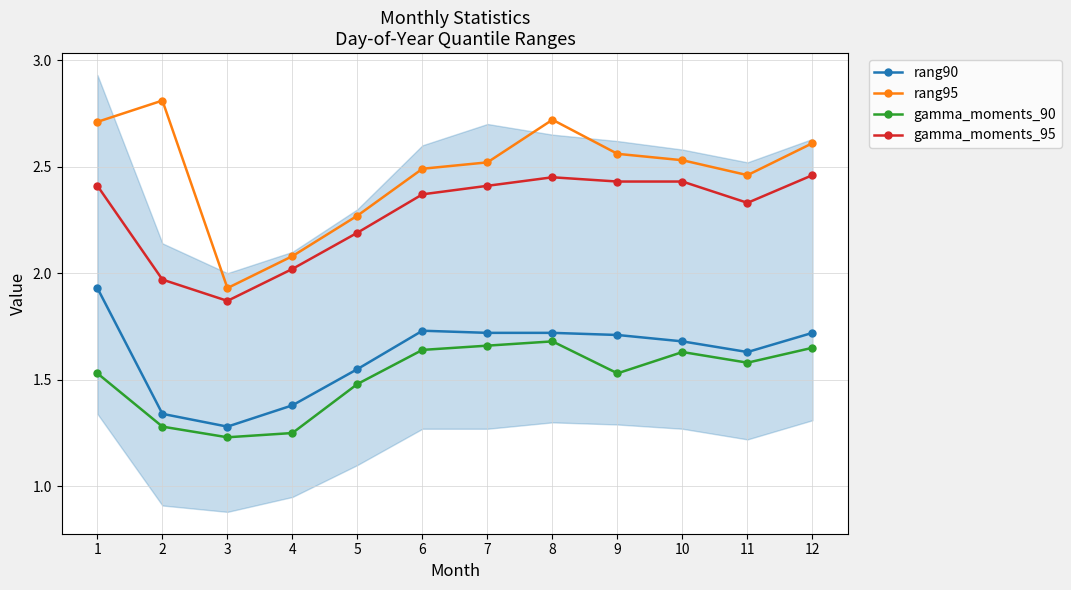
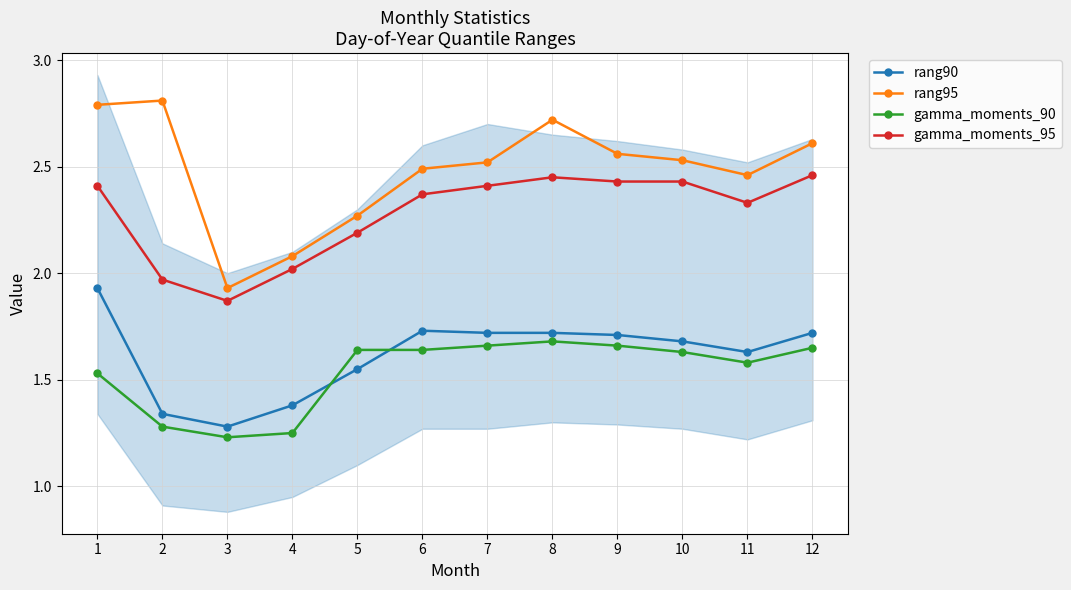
rang95, 1: 2.71 -> 2.79
gamma_moments_90, 5: 1.48 -> 1.64
gamma_moments_90, 9: 1.53 -> 1.66
